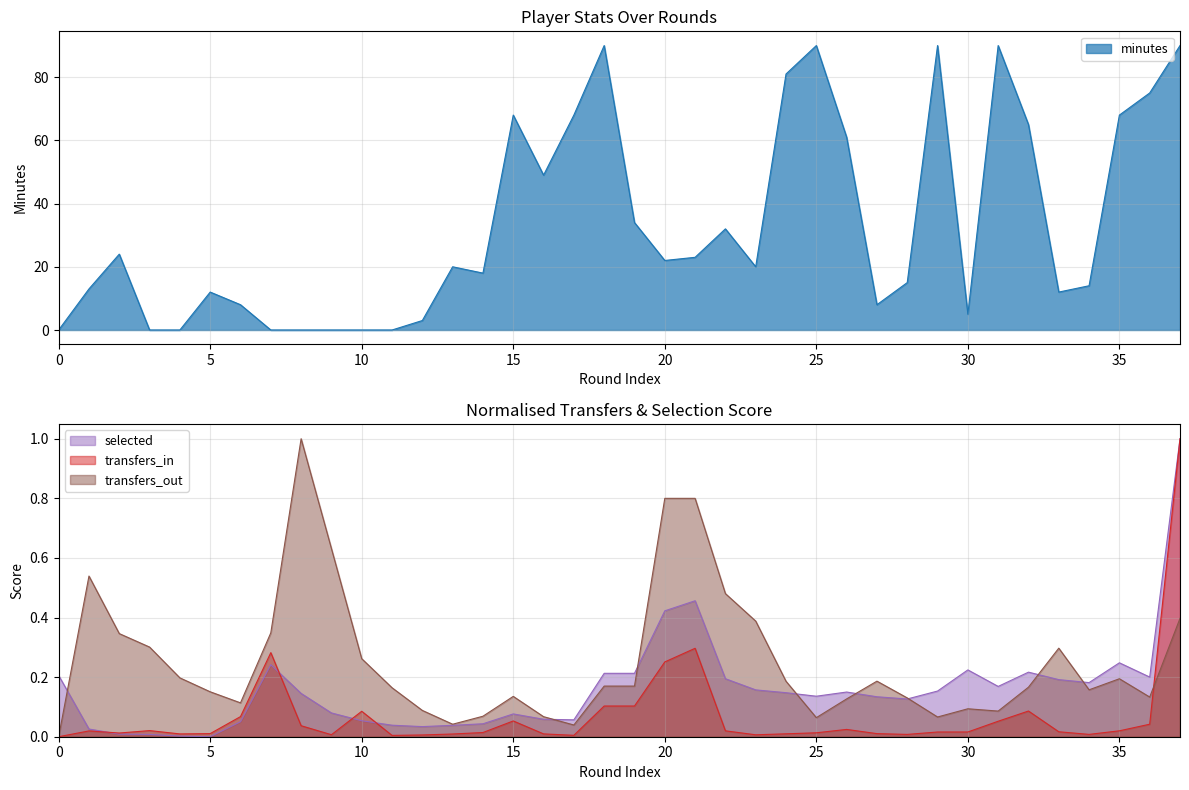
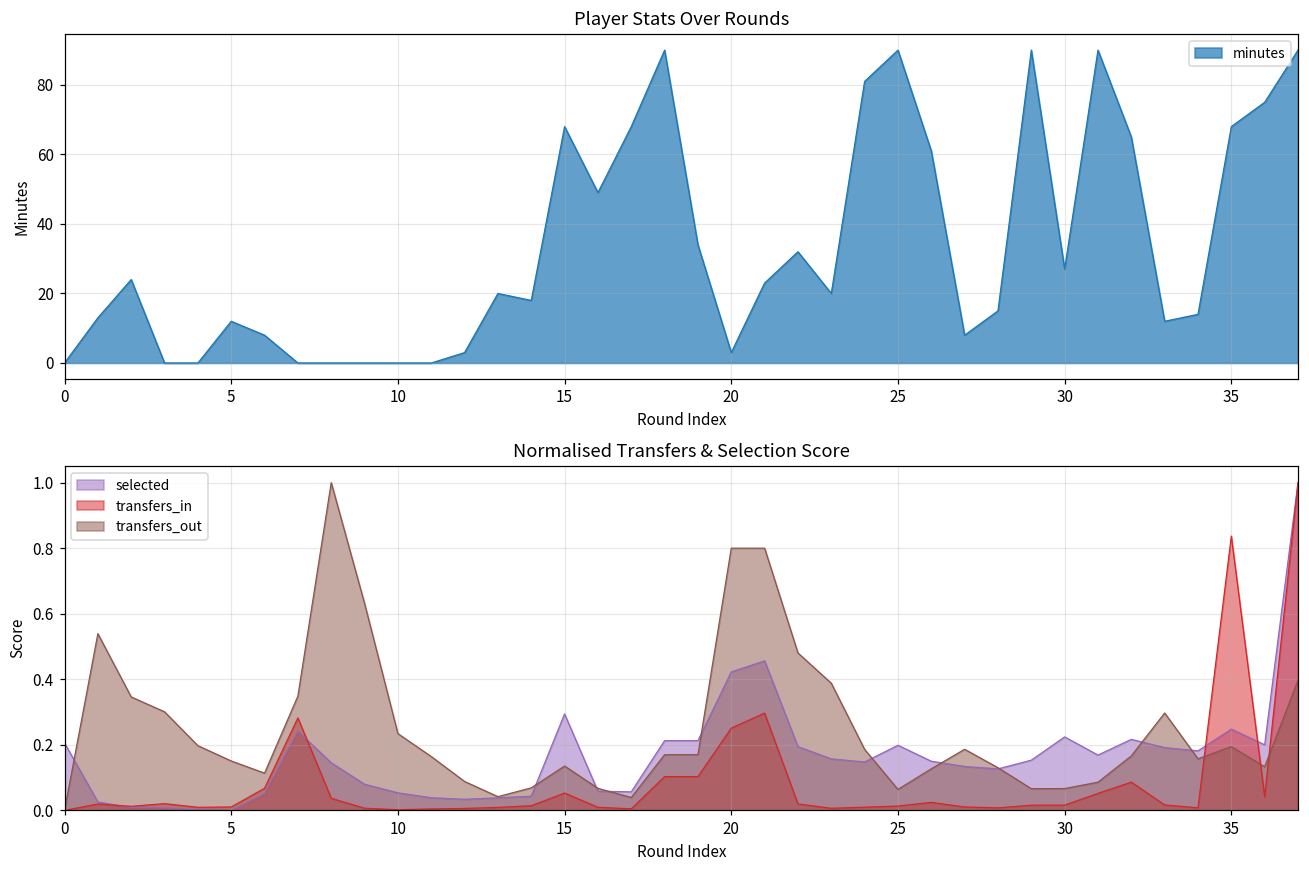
Player Stats Over Rounds, 20: 22 -> 3
Player Stats Over Rounds, 30: 5 -> 27
Normalised Transfers & Selection Score, transfers_in, 10: 0.09 -> 0.00
Normalised Transfers & Selection Score, transfers_out, 10: 0.26 -> 0.23
Normalised Transfers & Selection Score, selected, 15: 0.08 -> 0.29
Normalised Transfers & Selection Score, selected, 25: 0.14 -> 0.20
Normalised Transfers & Selection Score, transfers_out, 30: 0.09 -> 0.07
Normalised Transfers & Selection Score, transfers_in, 35: 0.02 -> 0.84
